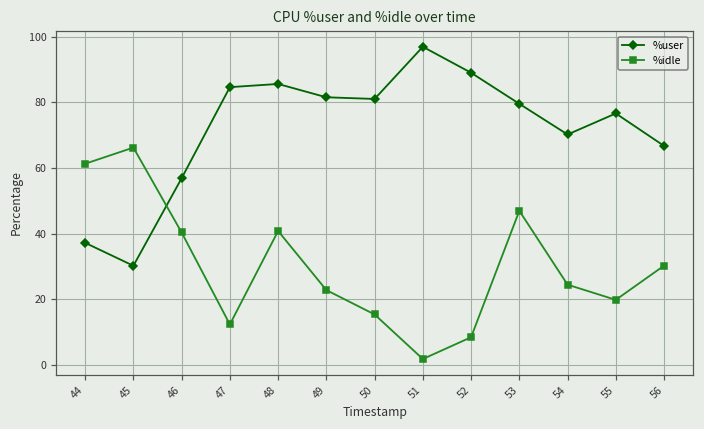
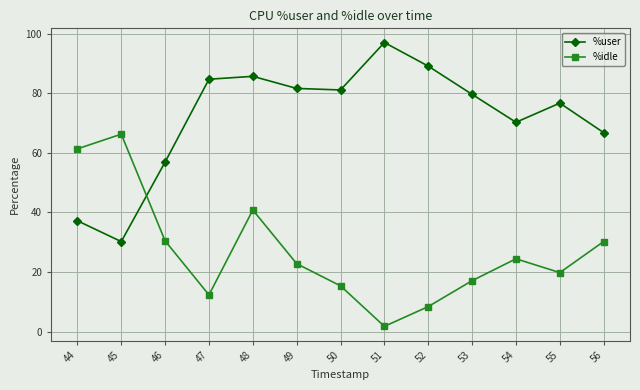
%idle, 46: 40 -> 30
%idle, 53: 47 -> 17
